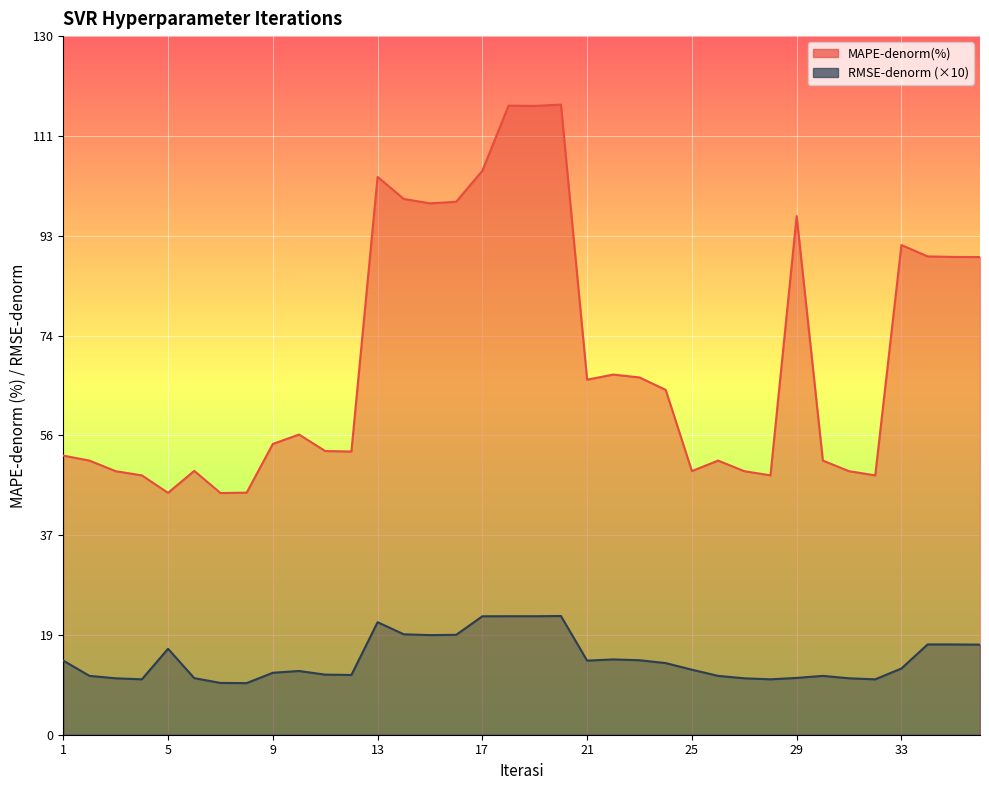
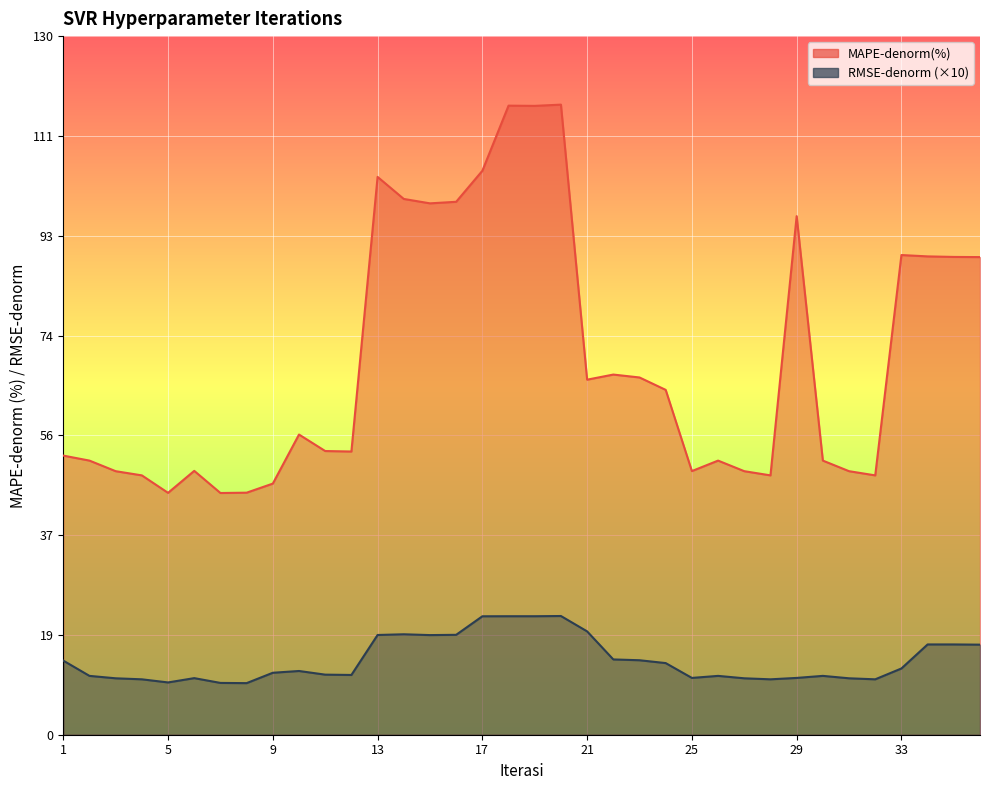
RMSE-denorm (×10), 5: 16 -> 10
MAPE-denorm(%), 9: 54 -> 47
RMSE-denorm (×10), 13: 21 -> 19
RMSE-denorm (×10), 21: 14 -> 19
RMSE-denorm (×10), 25: 12 -> 11
MAPE-denorm(%), 33: 91 -> 89
